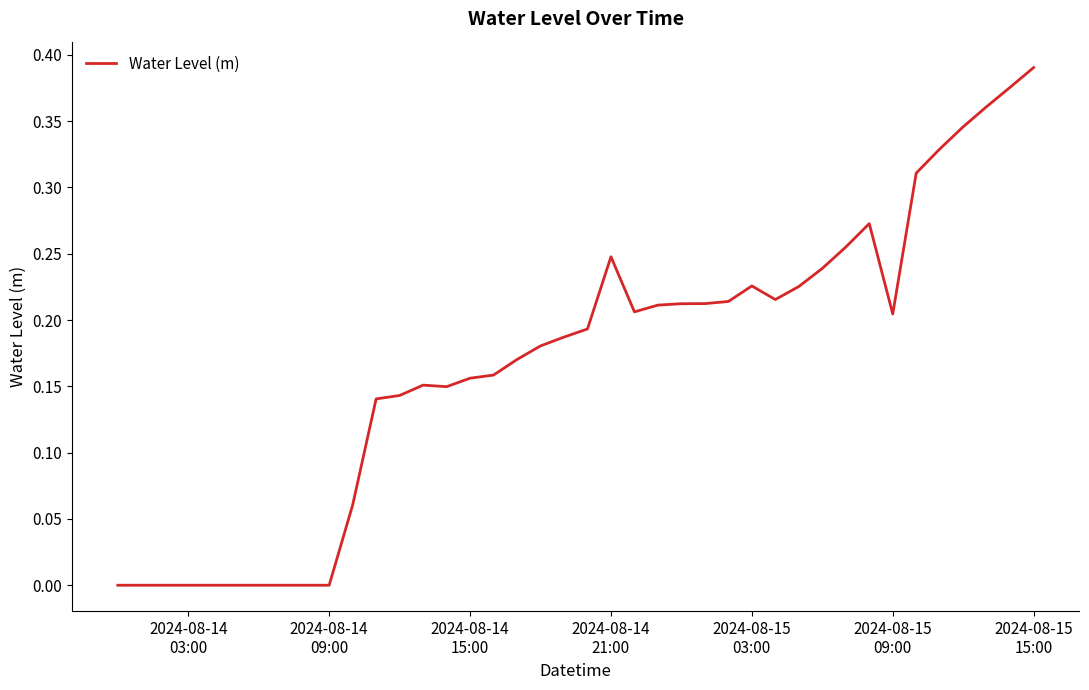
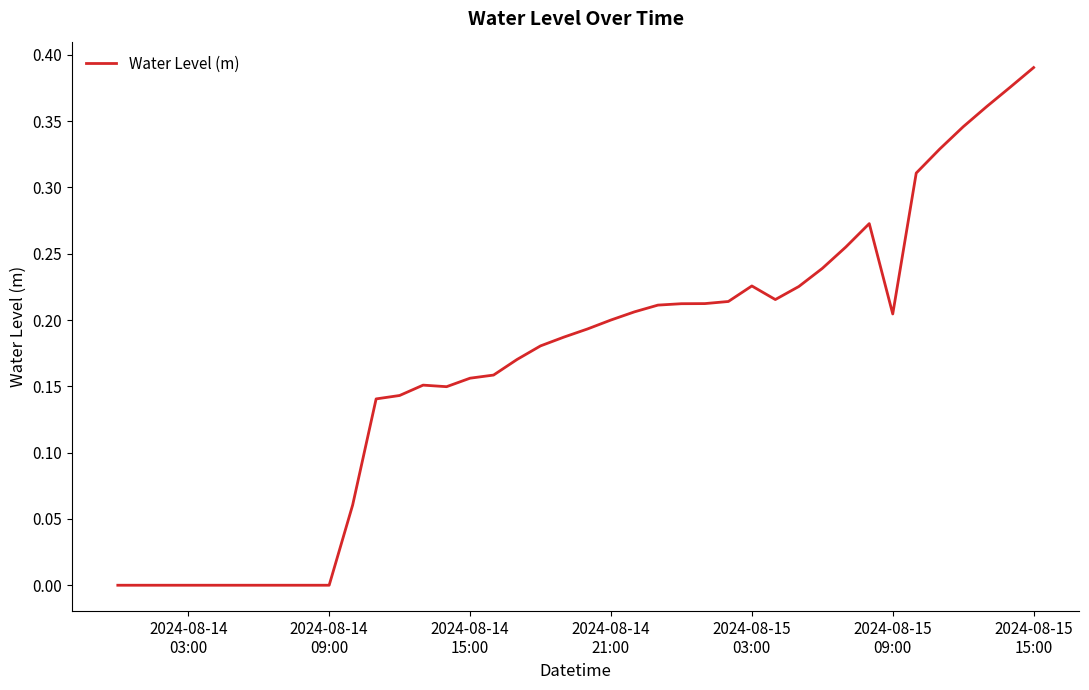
2024-08-14 21:00: 0.248 -> 0.200
